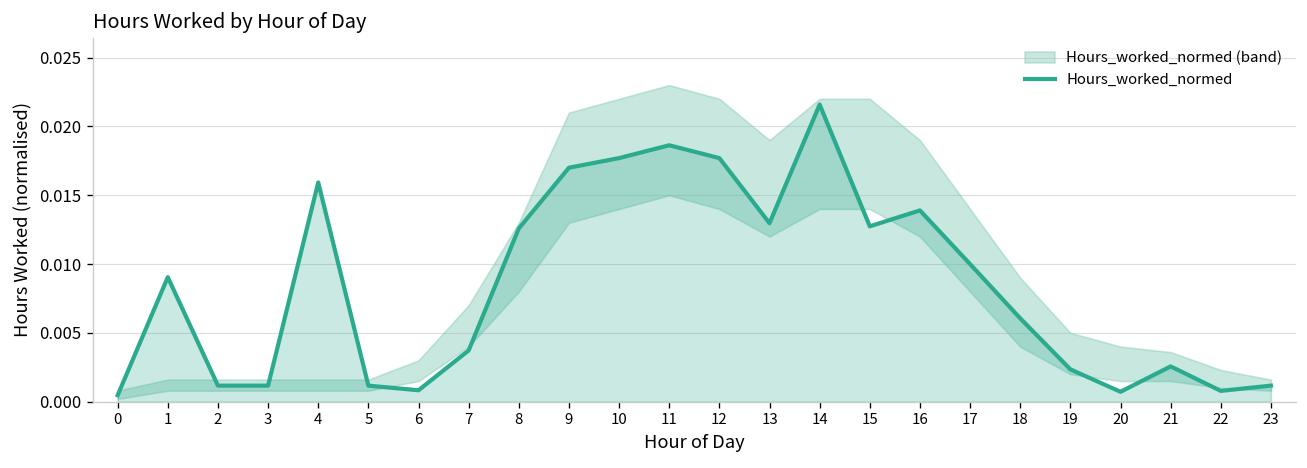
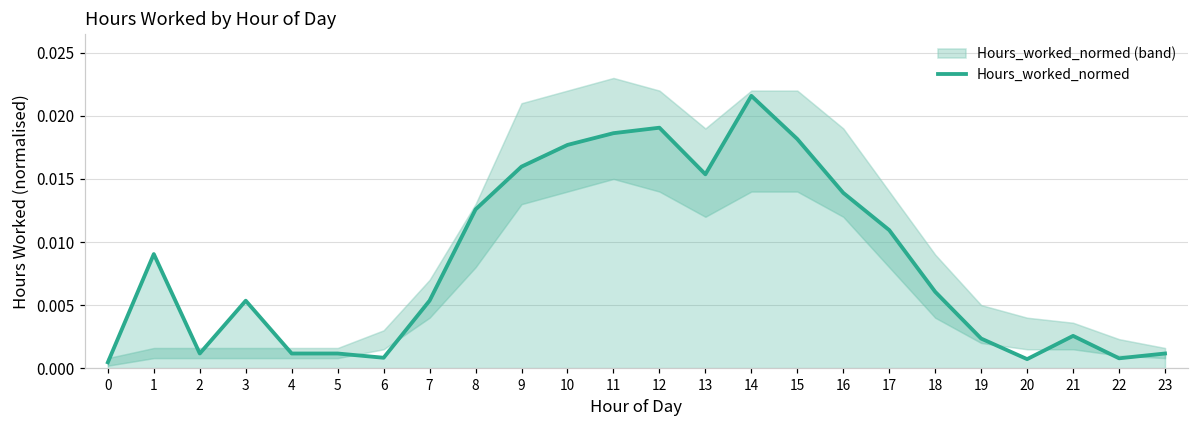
Hours_worked_normed, 3: 0.0012 -> 0.0053
Hours_worked_normed, 4: 0.0159 -> 0.0012
Hours_worked_normed, 7: 0.0037 -> 0.0054
Hours_worked_normed, 9: 0.0170 -> 0.0160
Hours_worked_normed, 12: 0.0177 -> 0.0191
Hours_worked_normed, 13: 0.0130 -> 0.0154
Hours_worked_normed, 15: 0.0127 -> 0.0182
Hours_worked_normed, 17: 0.0100 -> 0.0109
